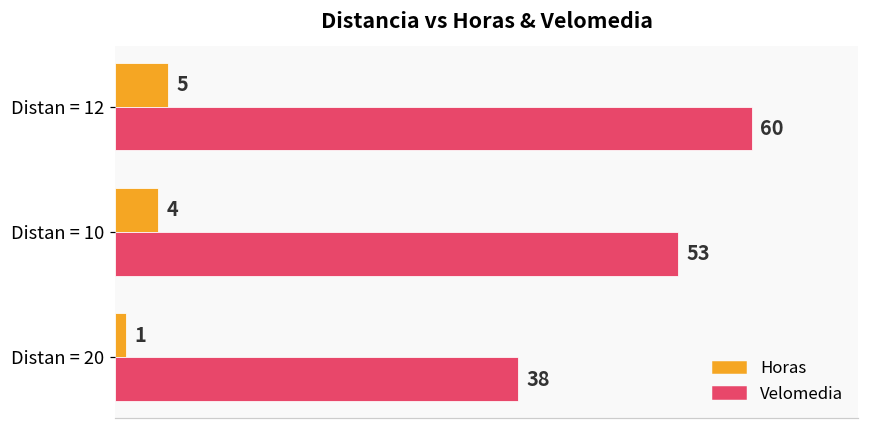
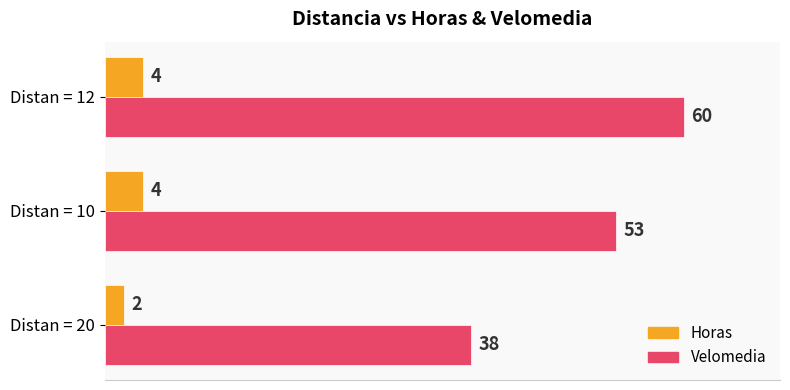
Horas, Distan = 12: 5 -> 4
Horas, Distan = 20: 1 -> 2
